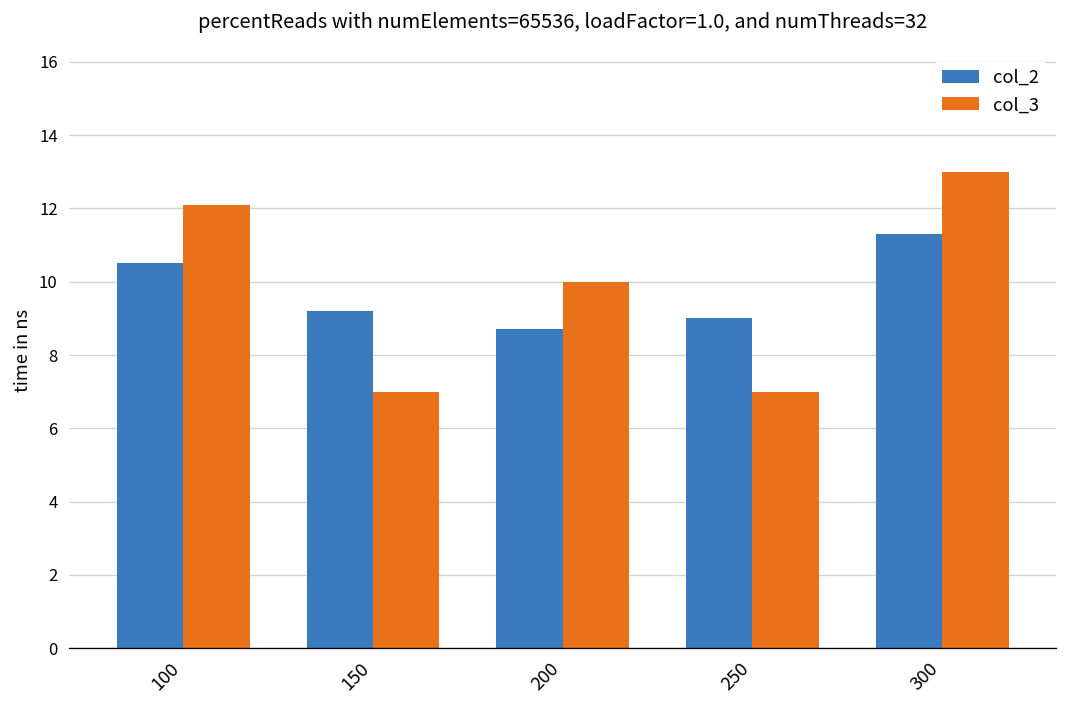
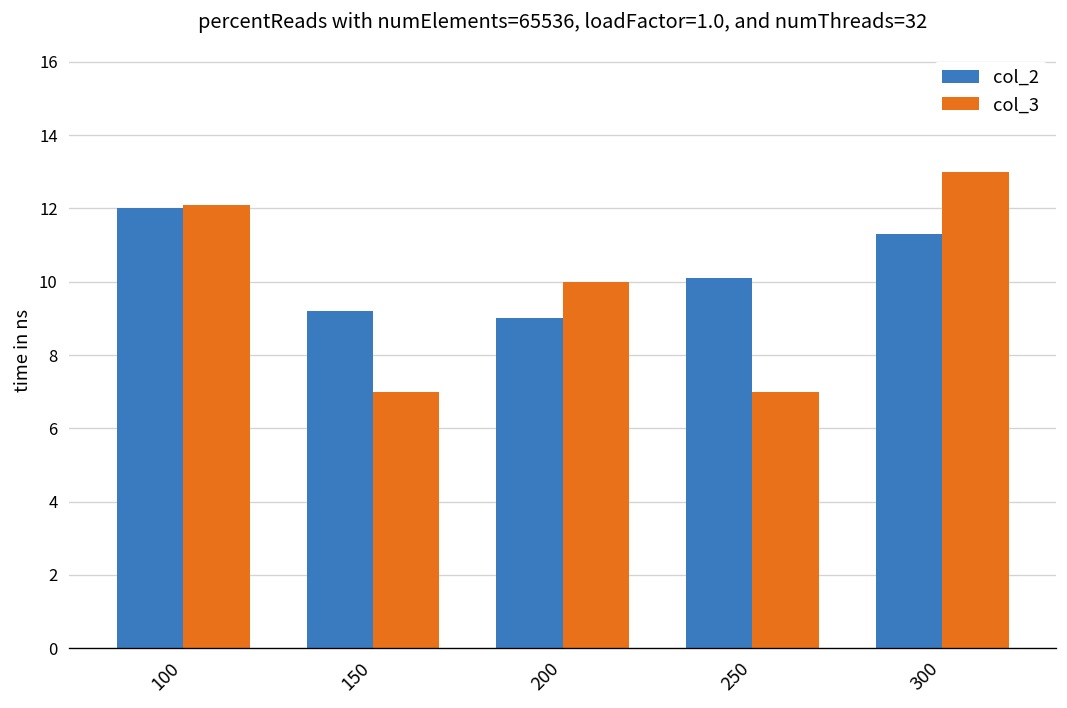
col_2, 100: 10.5 -> 12.0
col_2, 200: 8.7 -> 9.0
col_2, 250: 9.0 -> 10.1
